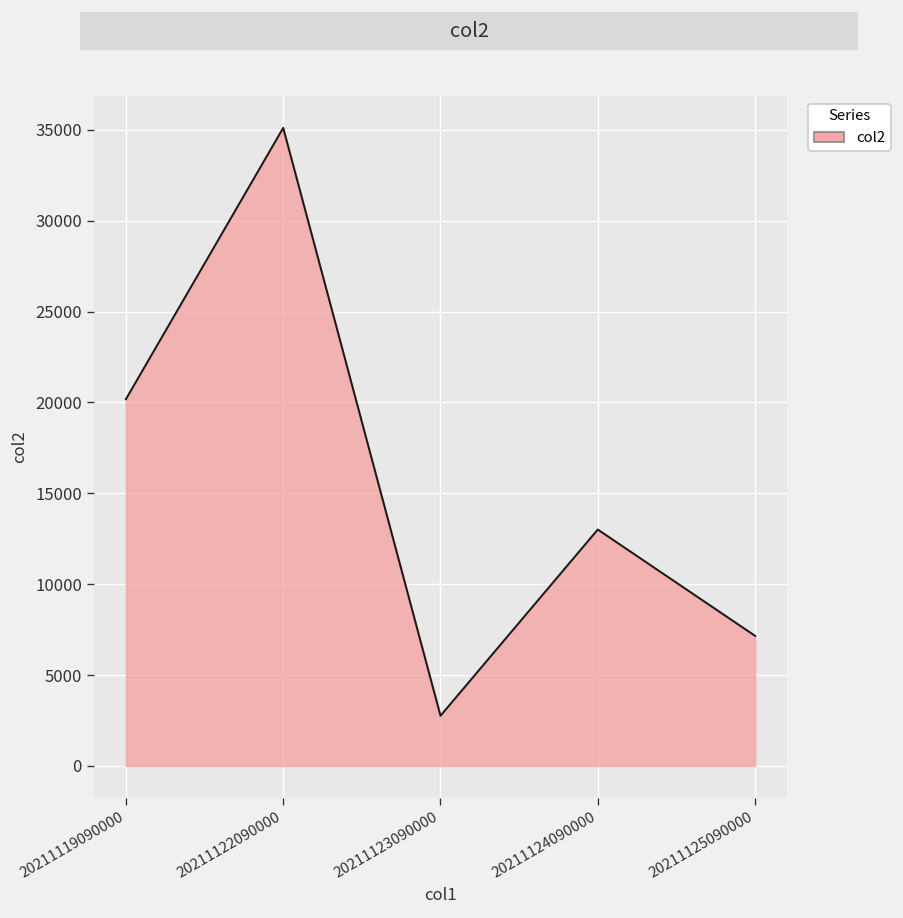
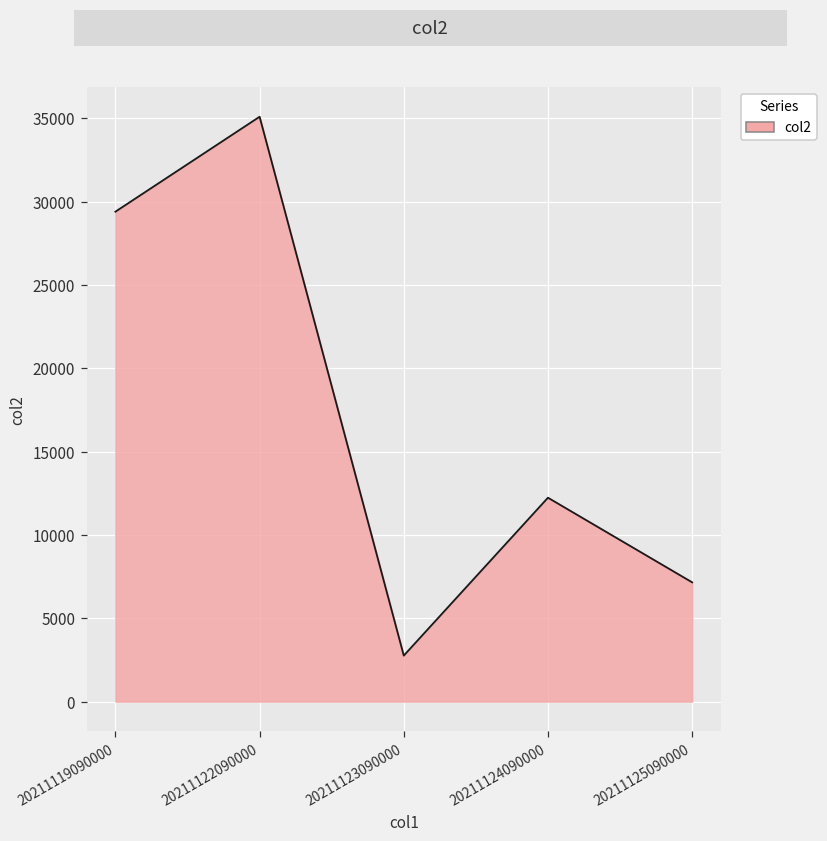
20211119090000: 20200 -> 29400
20211124090000: 13000 -> 12200
